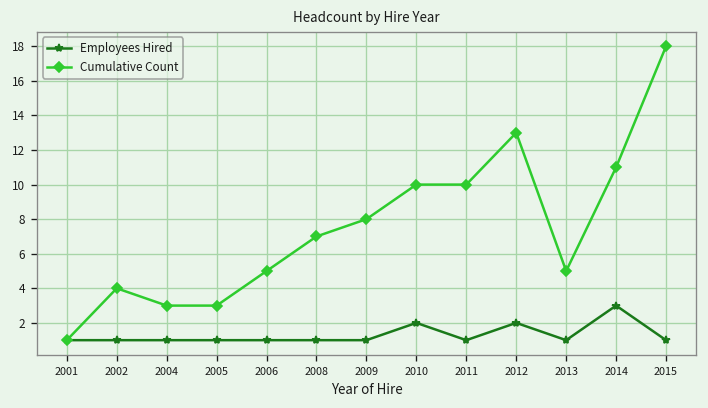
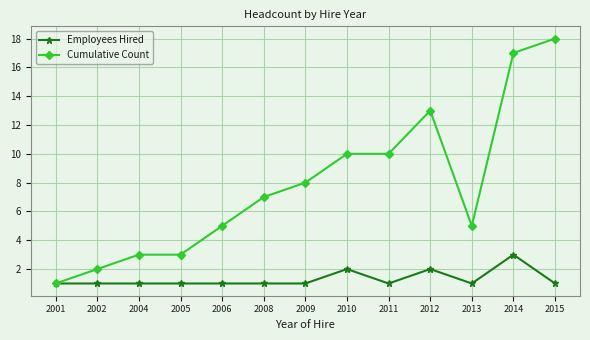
Cumulative Count, 2002: 4 -> 2
Cumulative Count, 2014: 11 -> 17
